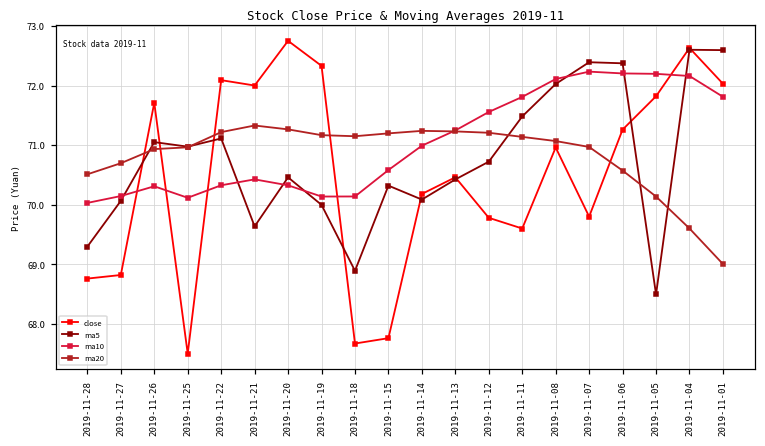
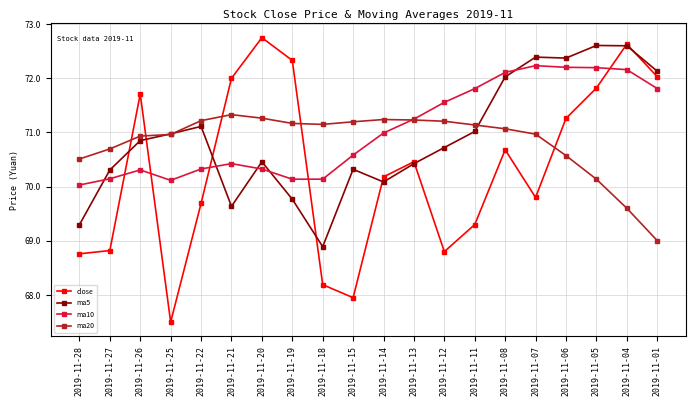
ma5, 2019-11-27: 70.1 -> 70.3
ma5, 2019-11-26: 71.1 -> 70.9
close, 2019-11-22: 72.1 -> 69.7
ma5, 2019-11-19: 70.0 -> 69.8
close, 2019-11-18: 67.7 -> 68.2
close, 2019-11-15: 67.8 -> 68.0
close, 2019-11-12: 69.8 -> 68.8
close, 2019-11-11: 69.6 -> 69.3
ma5, 2019-11-11: 71.5 -> 71.0
close, 2019-11-08: 71.0 -> 70.7
ma5, 2019-11-05: 68.5 -> 72.6
ma5, 2019-11-01: 72.6 -> 72.1
